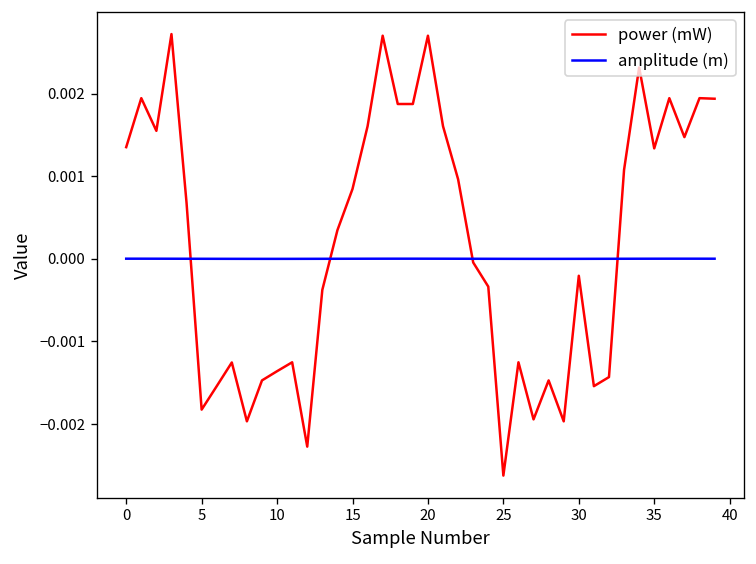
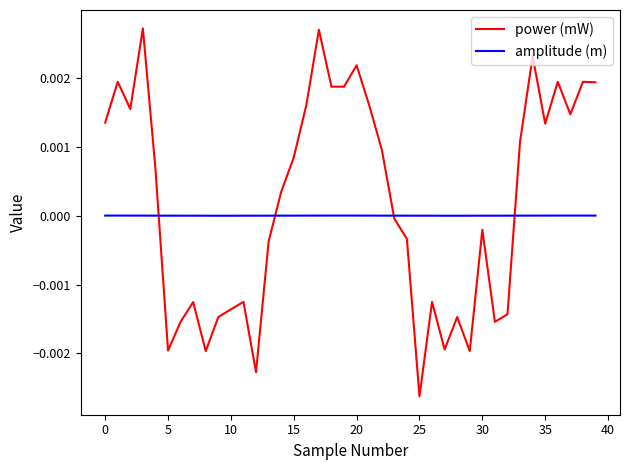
power (mW), 5: -0.0018 -> -0.0020
power (mW), 20: 0.0027 -> 0.0022
